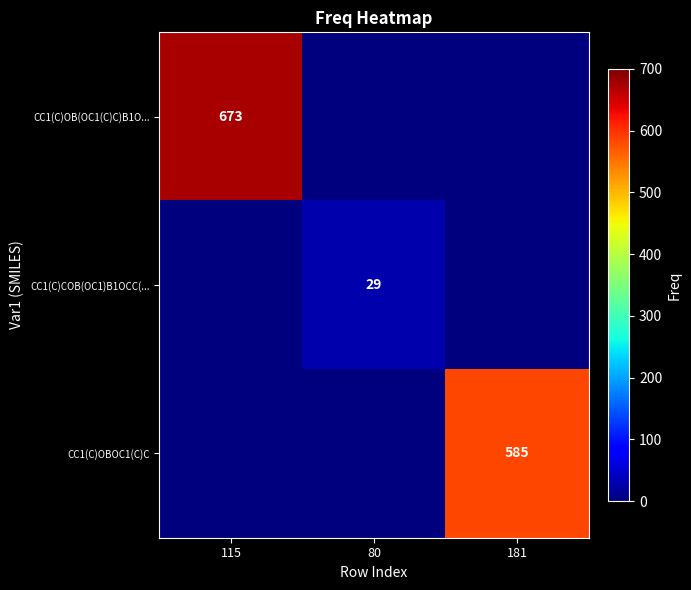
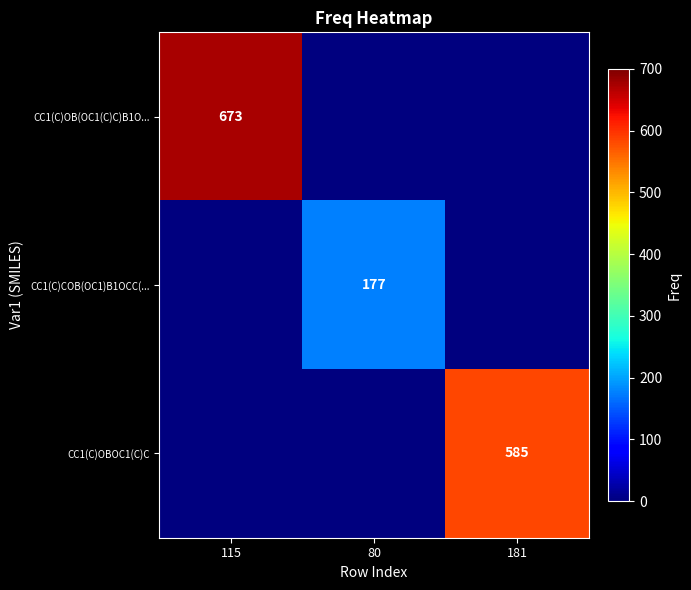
CC1(C)COB(OC1)B1OCC(..., 80: 29 -> 177
